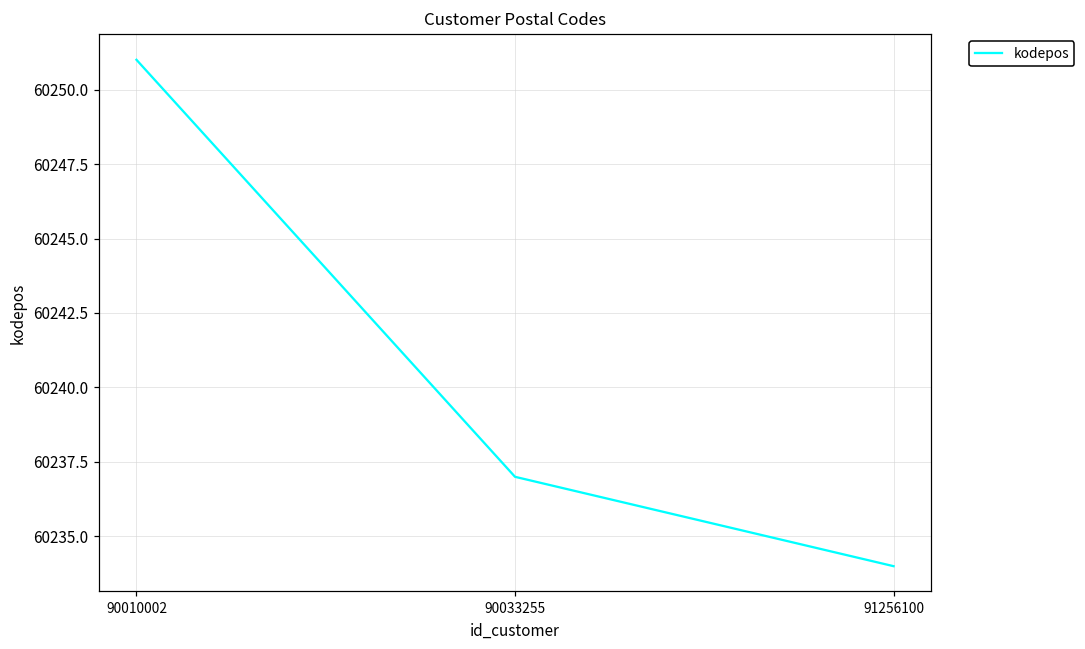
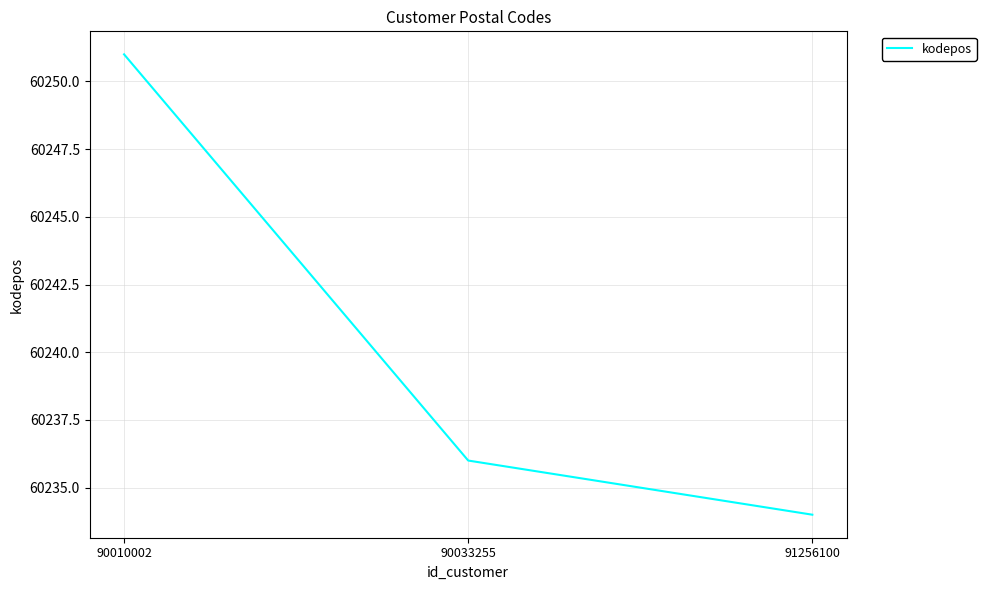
90033255: 60237 -> 60236
